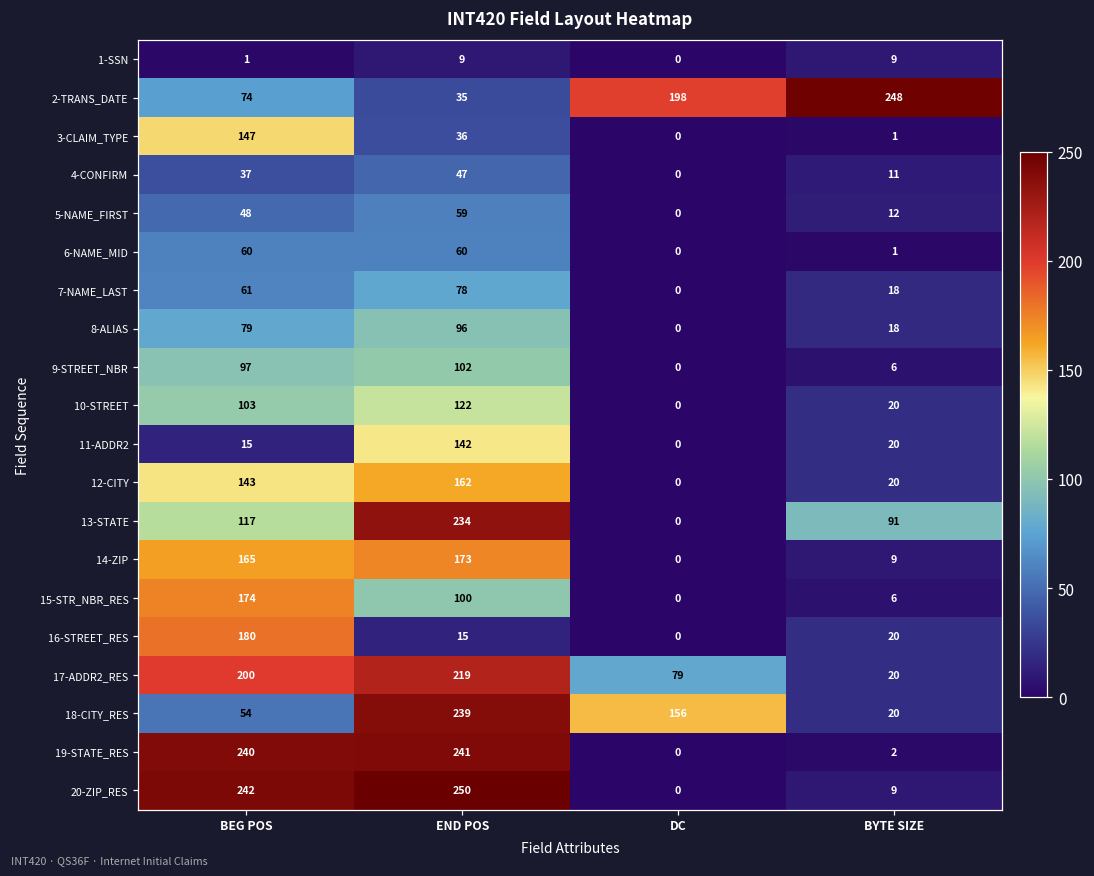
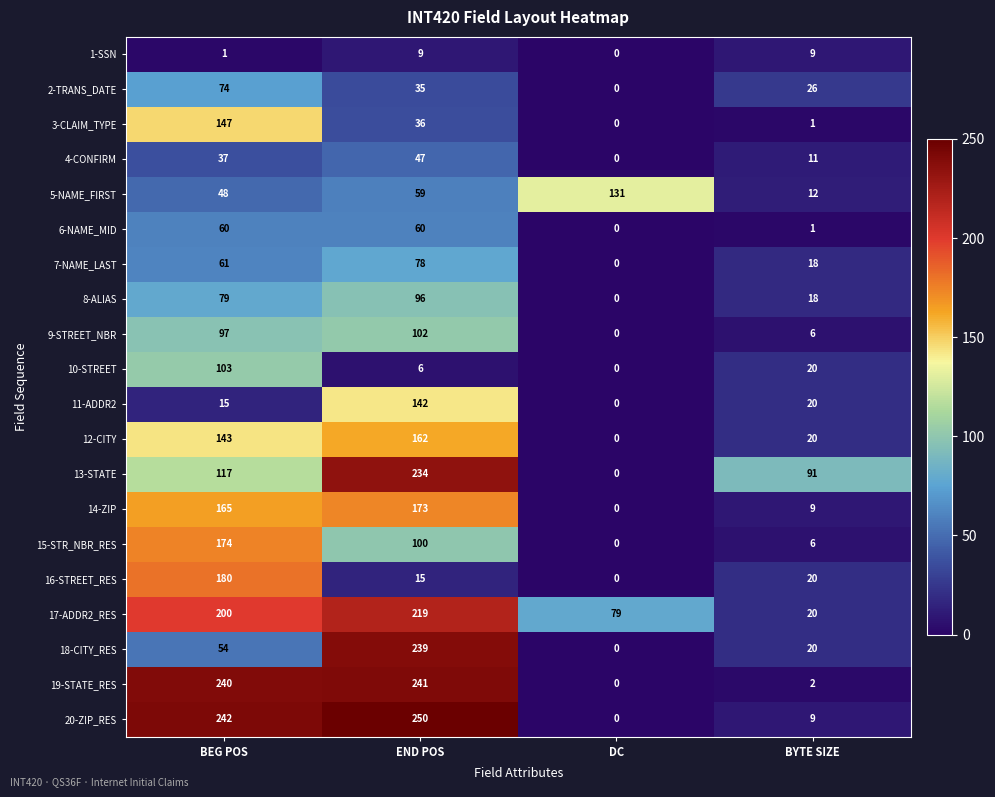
2-TRANS_DATE, DC: 198 -> 0
2-TRANS_DATE, BYTE SIZE: 248 -> 26
5-NAME_FIRST, DC: 0 -> 131
10-STREET, END POS: 122 -> 6
18-CITY_RES, DC: 156 -> 0
